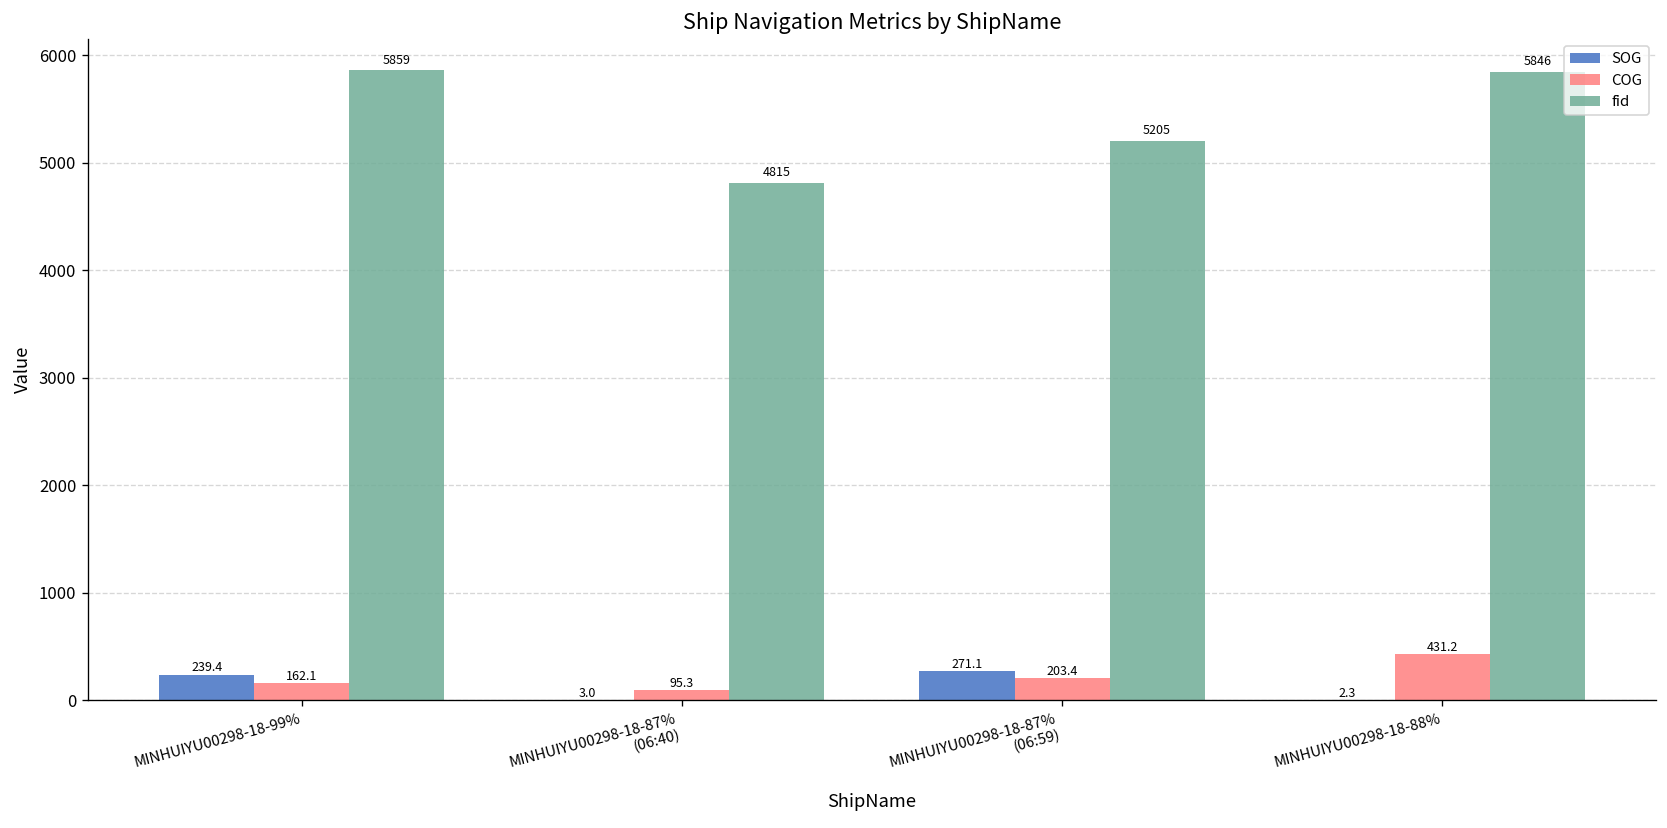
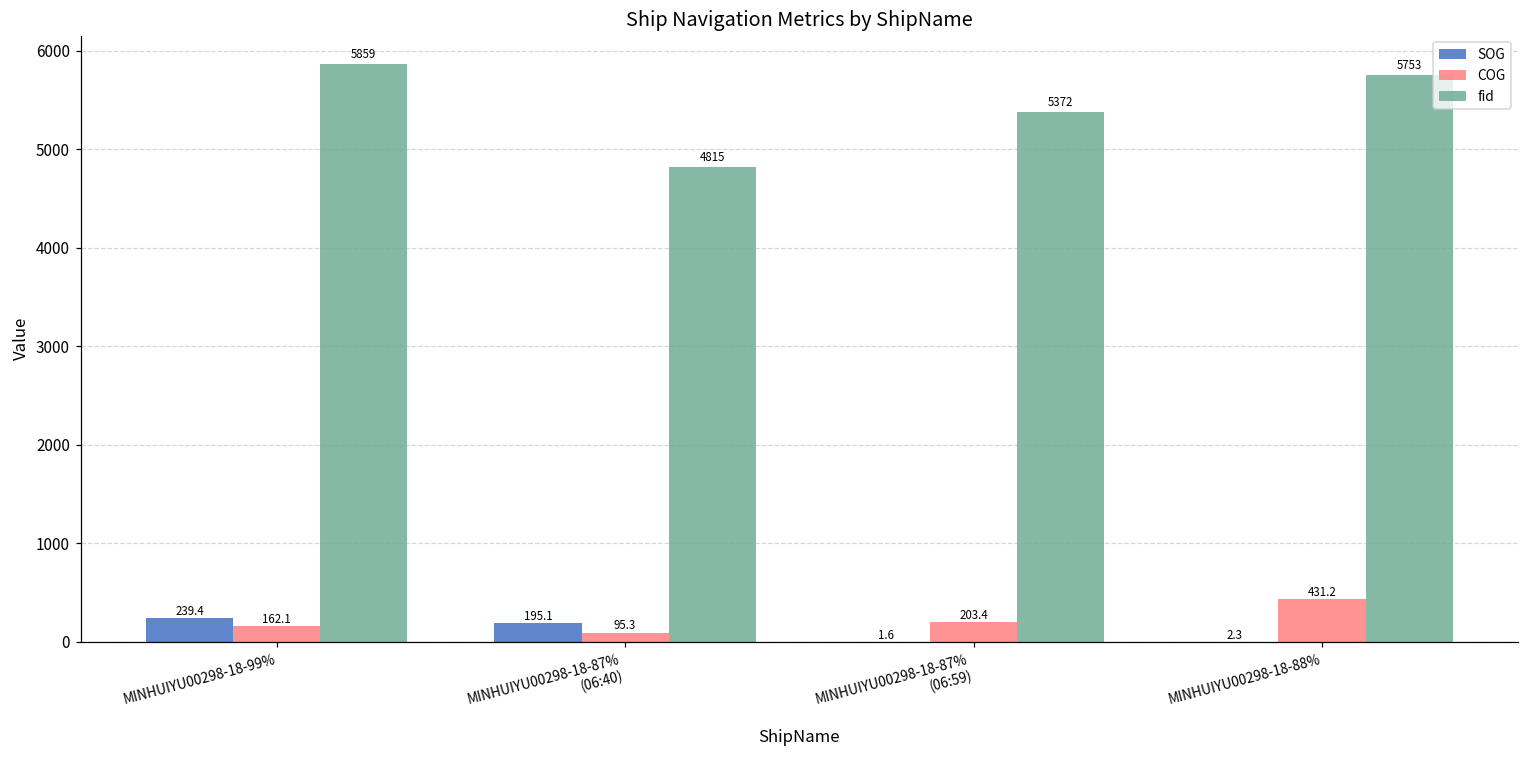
SOG, MINHUIYU00298-18-87% (06:40): 3.0 -> 195.1
SOG, MINHUIYU00298-18-87% (06:59): 271.1 -> 1.6
fid, MINHUIYU00298-18-87% (06:59): 5205 -> 5372
fid, MINHUIYU00298-18-88%: 5846 -> 5753
